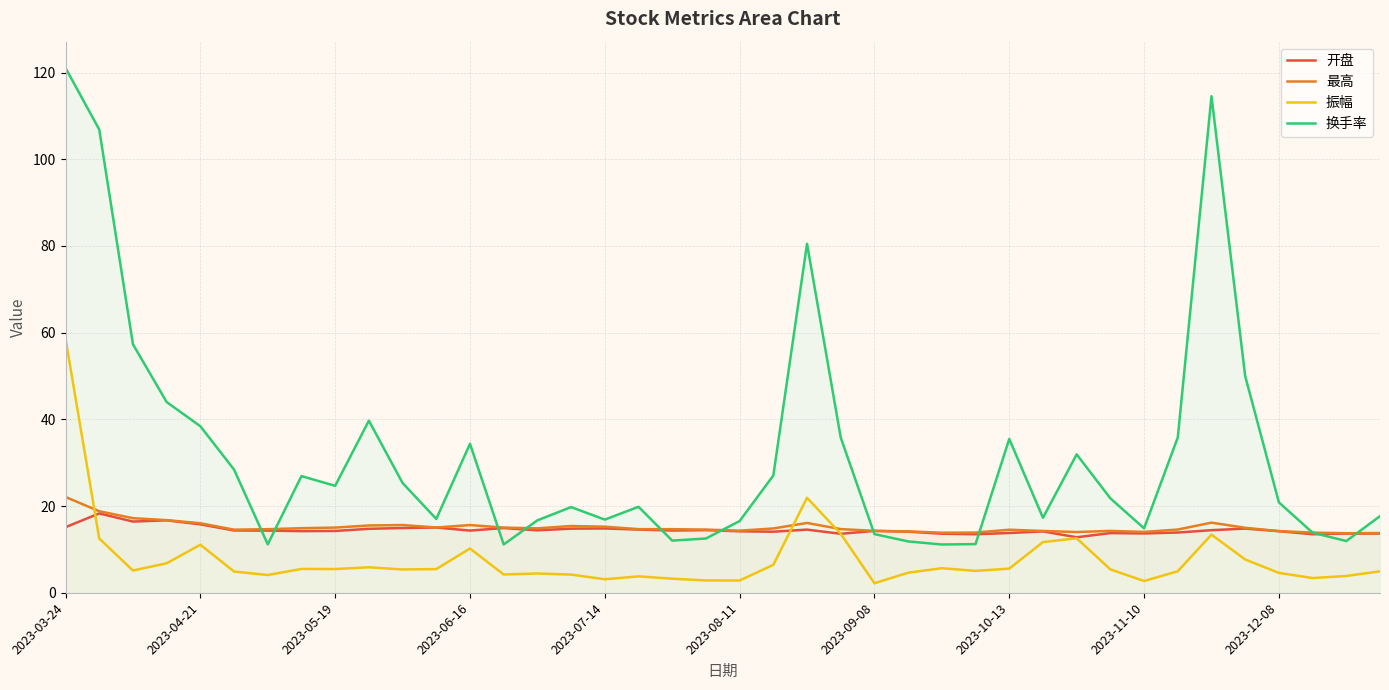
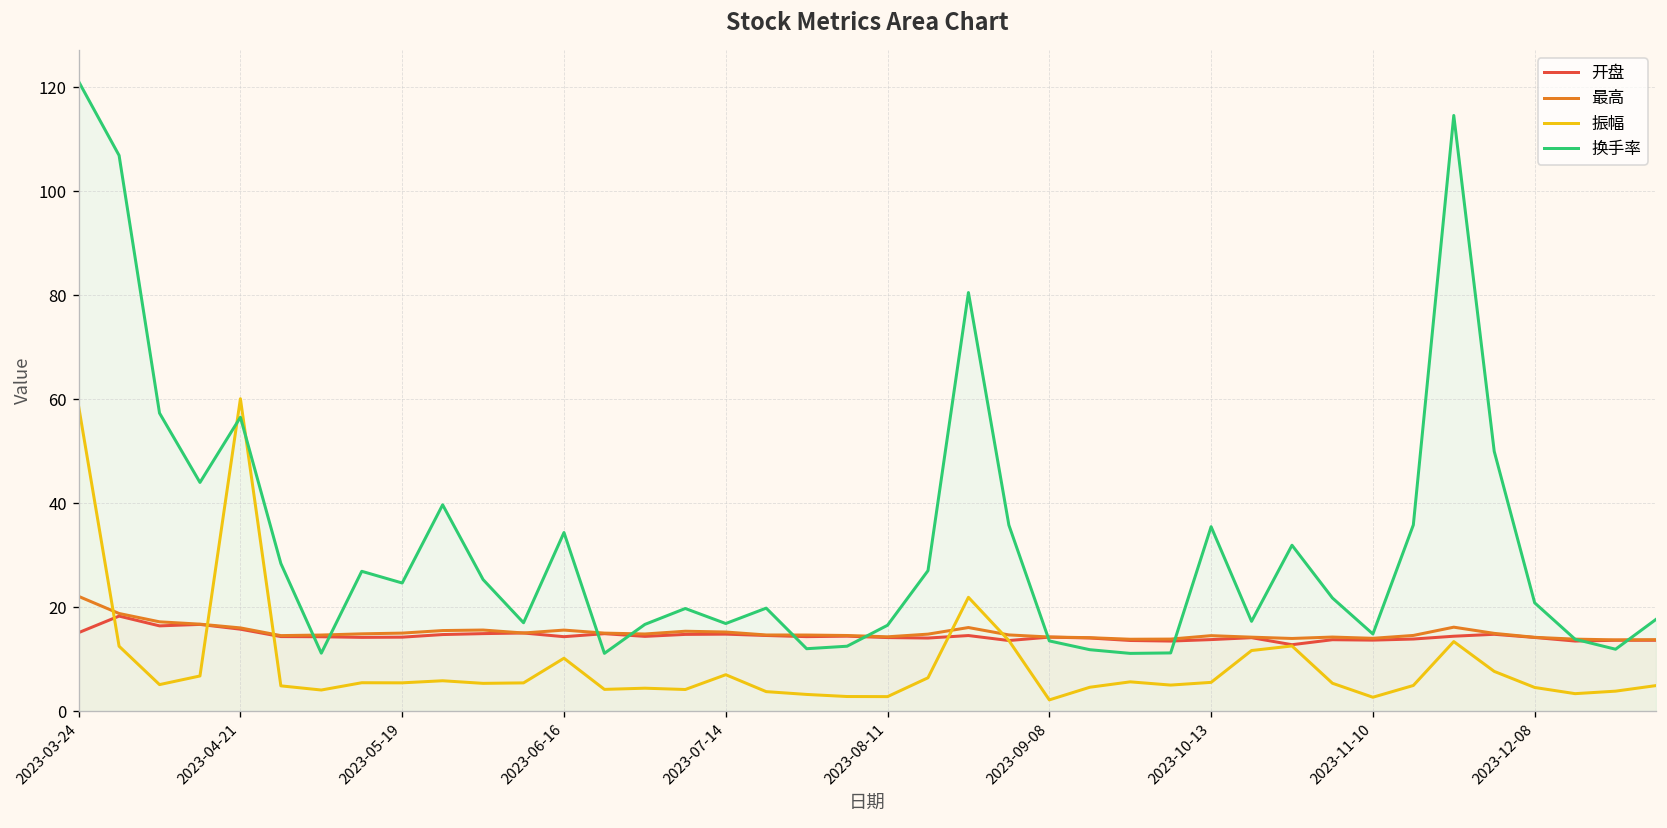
振幅, 2023-04-21: 11 -> 60
换手率, 2023-04-21: 38 -> 57
振幅, 2023-07-14: 3 -> 7
